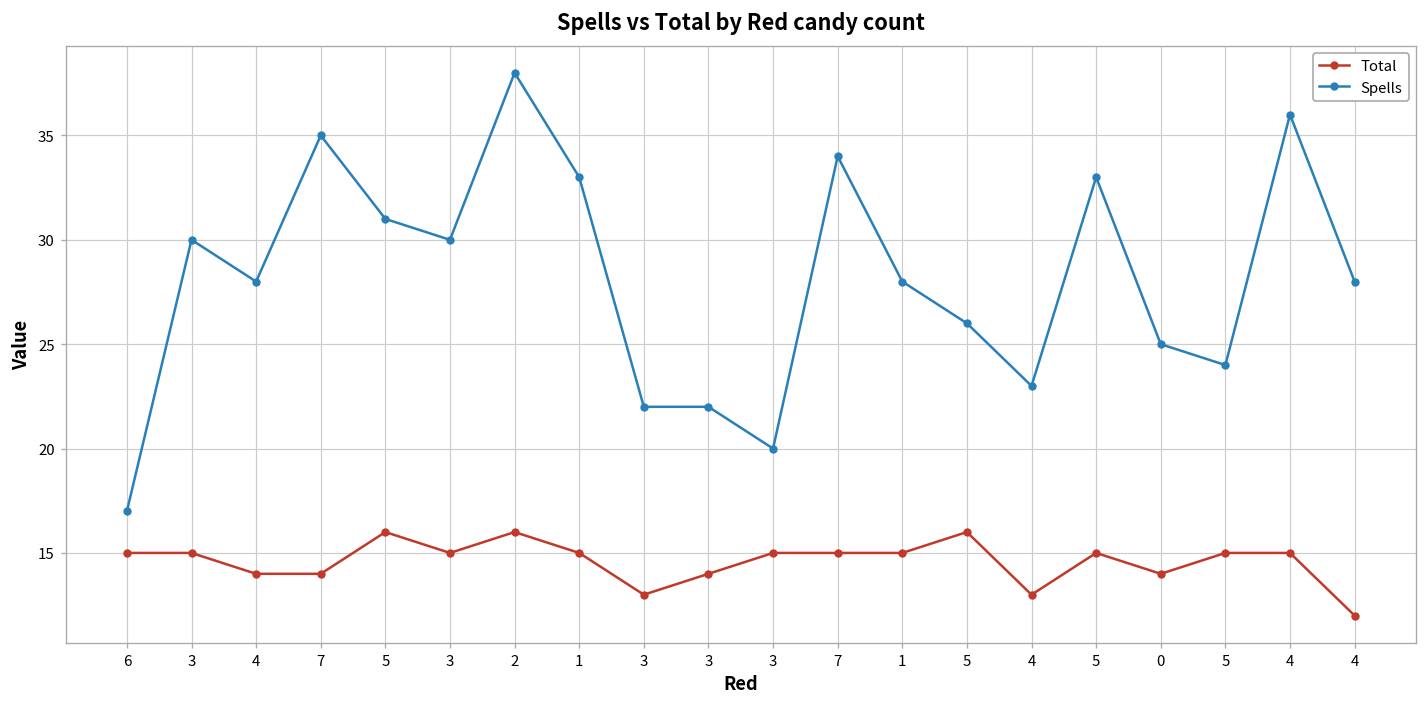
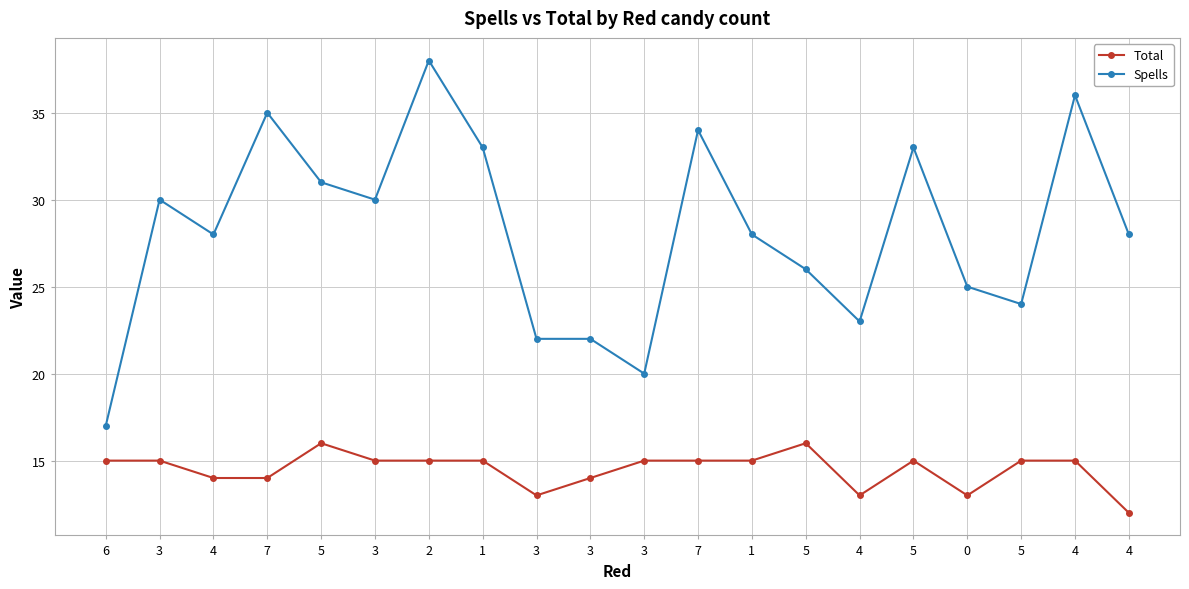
Total, 2: 16 -> 15
Total, 0: 14 -> 13
